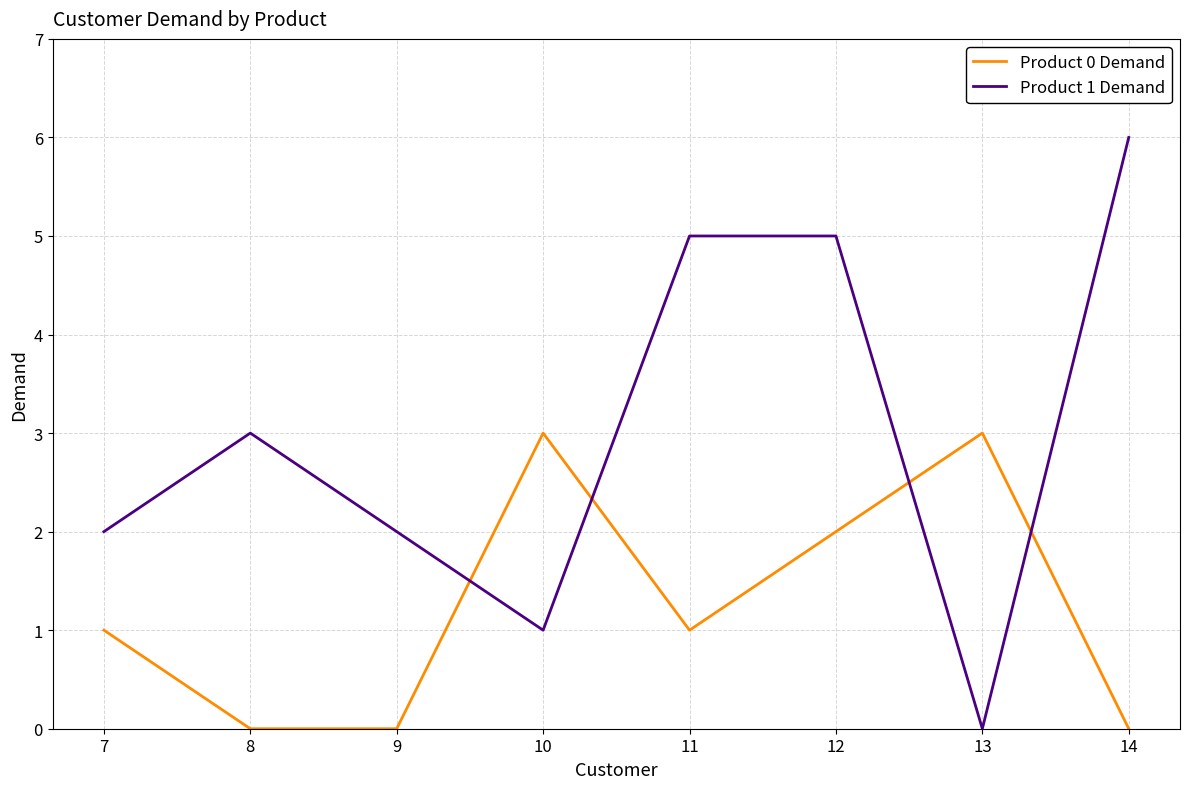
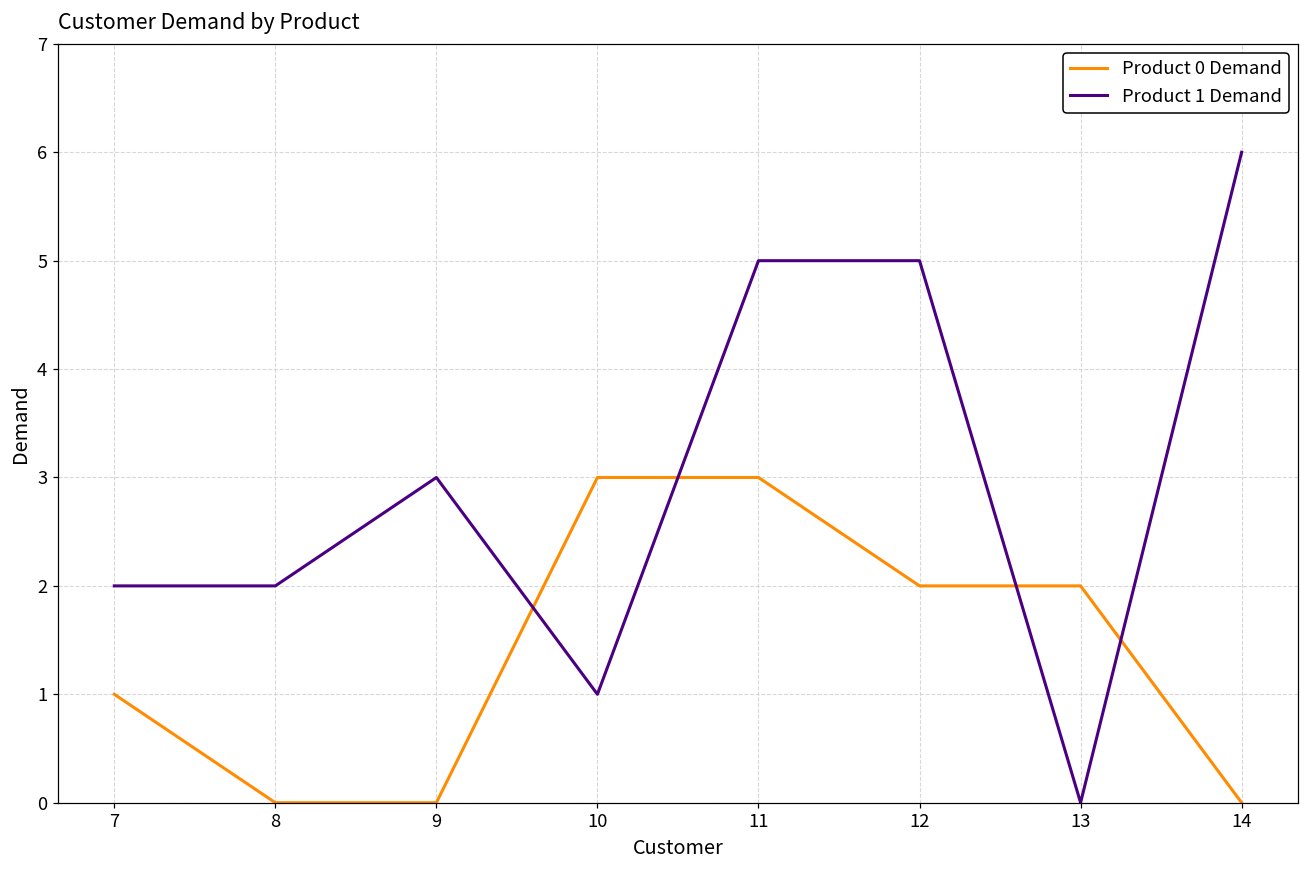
Product 1 Demand, 8: 3 -> 2
Product 1 Demand, 9: 2 -> 3
Product 0 Demand, 11: 1 -> 3
Product 0 Demand, 13: 3 -> 2
